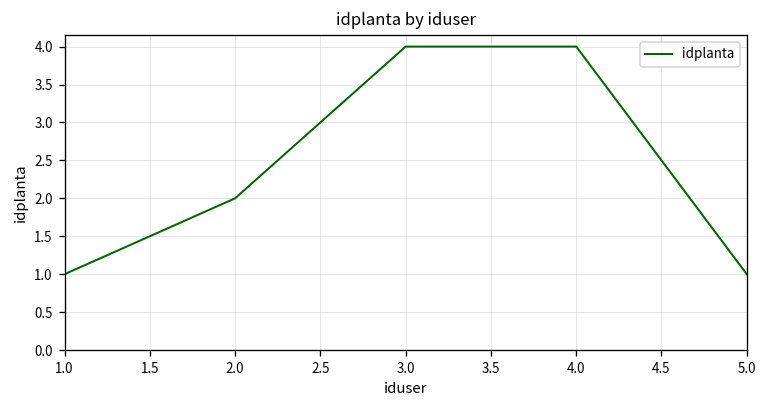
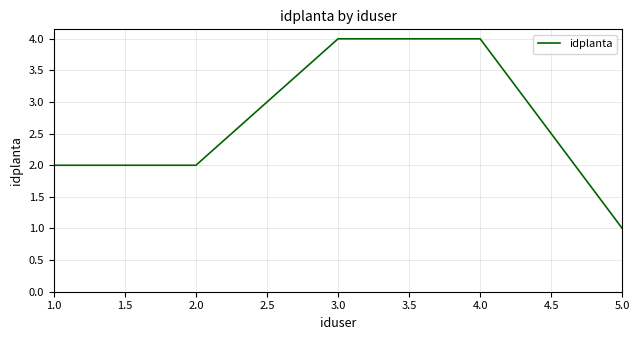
1.0: 1 -> 2
